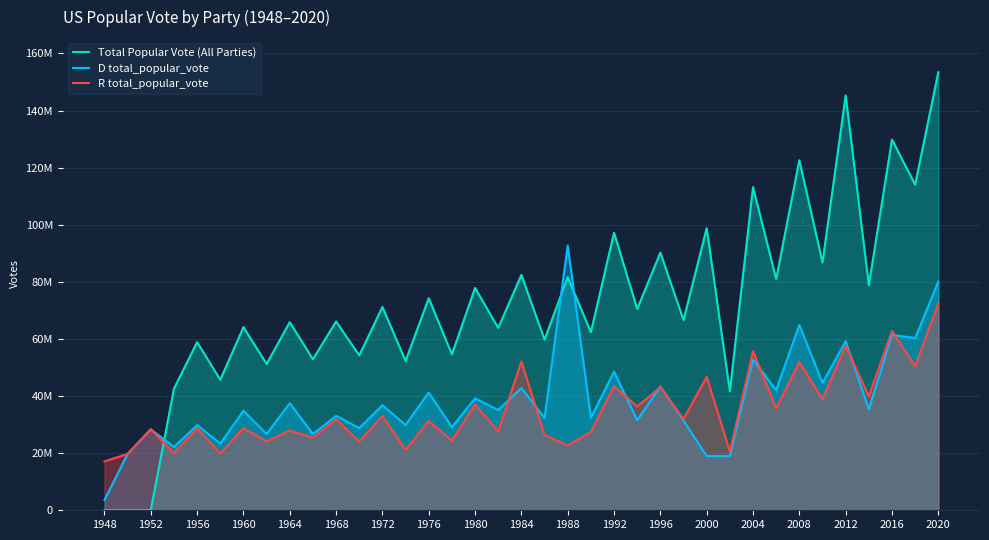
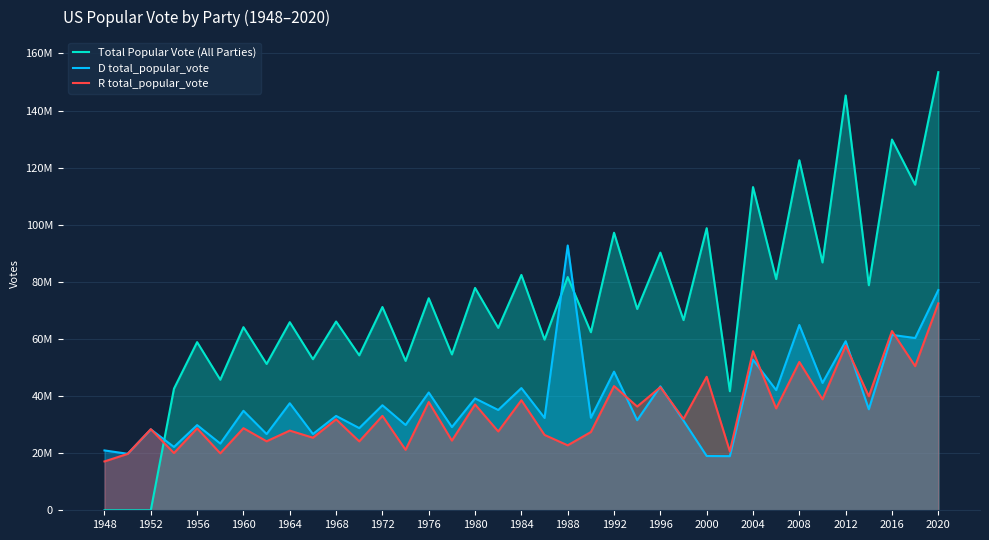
D total_popular_vote, 1948: 4000000 -> 21000000
R total_popular_vote, 1976: 31000000 -> 38000000
R total_popular_vote, 1984: 52000000 -> 39000000
D total_popular_vote, 2020: 80000000 -> 77000000
